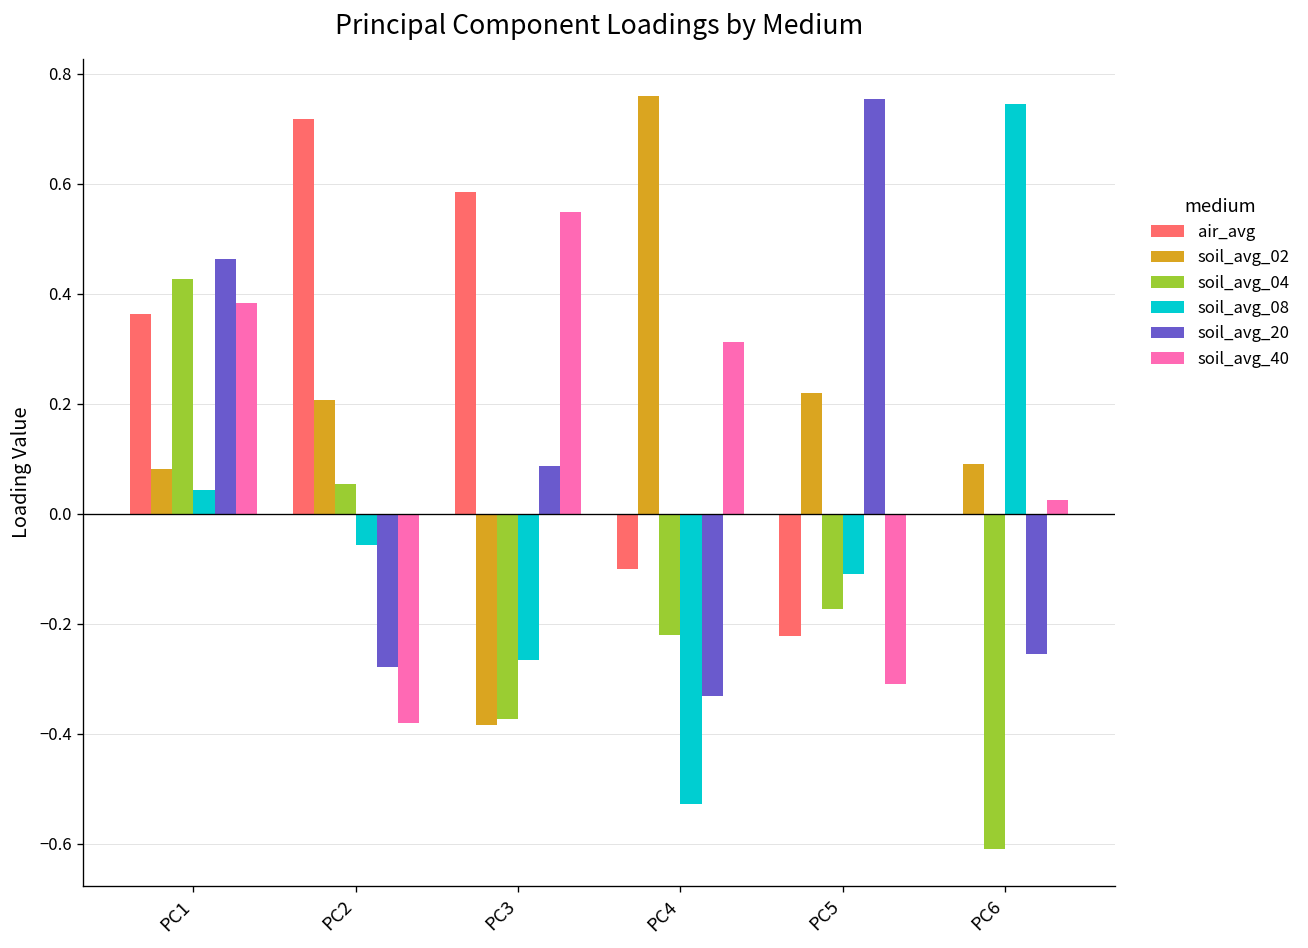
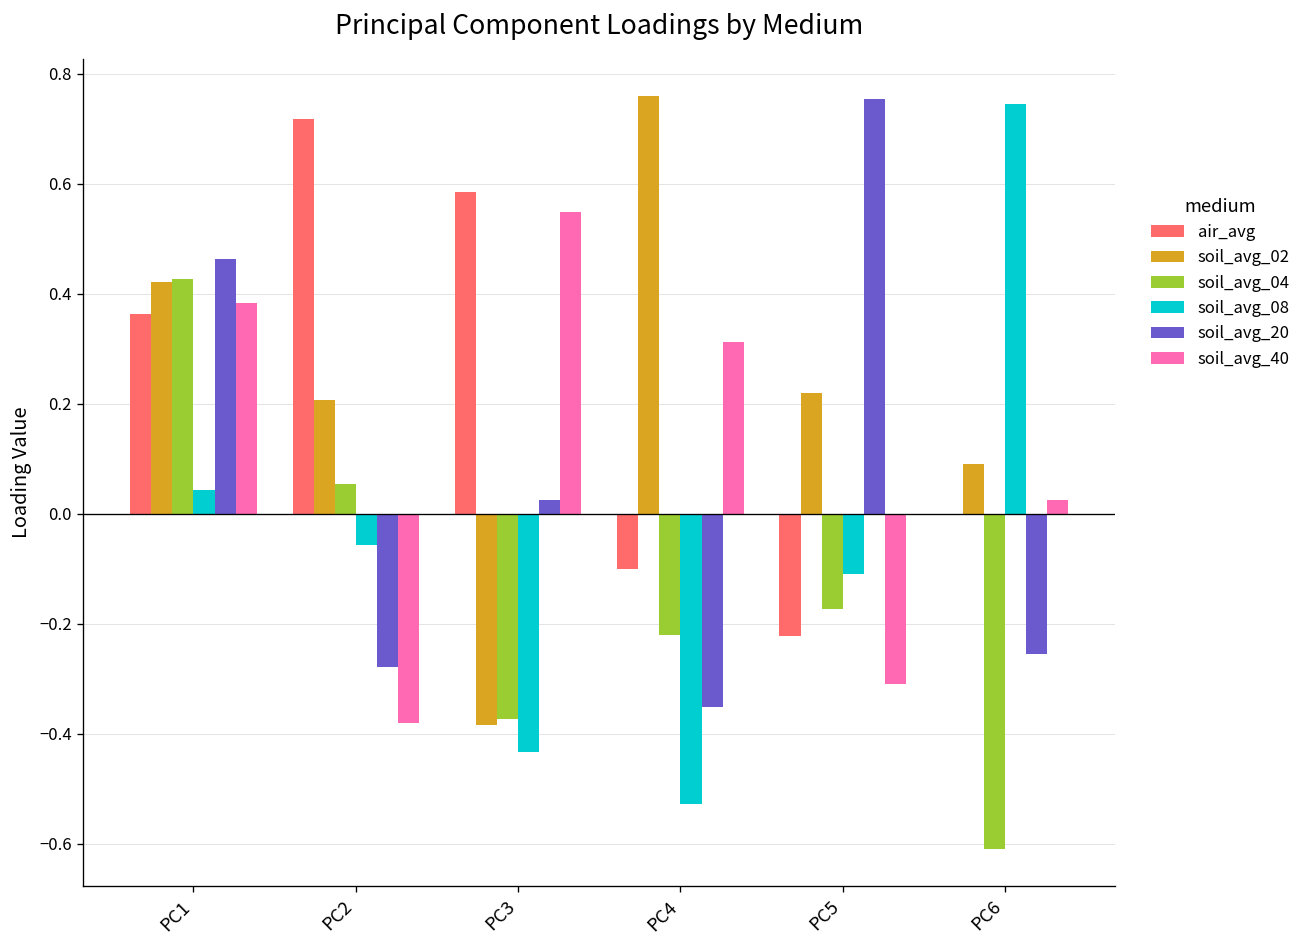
soil_avg_02, PC1: 0.08 -> 0.42
soil_avg_08, PC3: -0.27 -> -0.43
soil_avg_20, PC3: 0.09 -> 0.03
soil_avg_20, PC4: -0.33 -> -0.35
